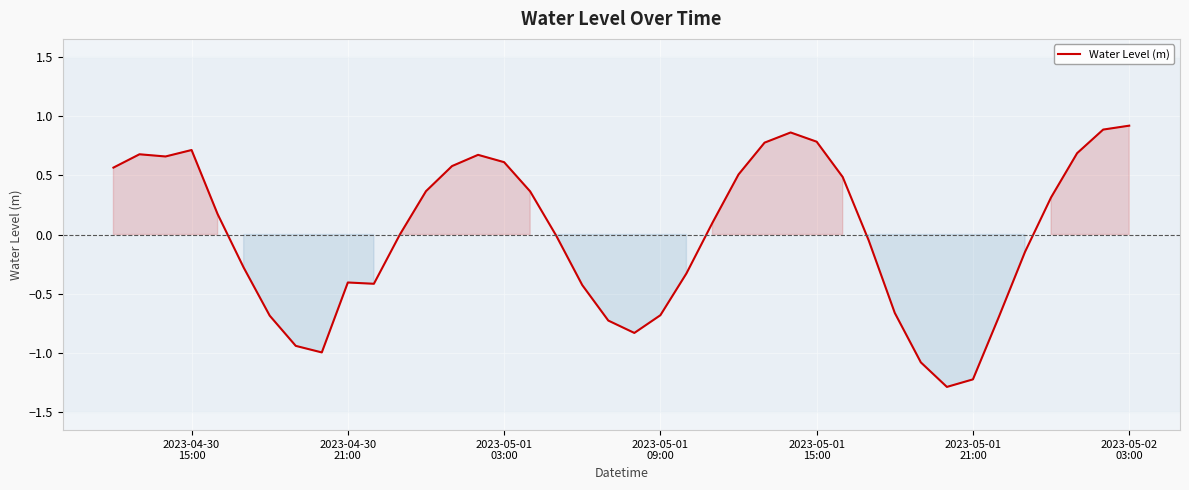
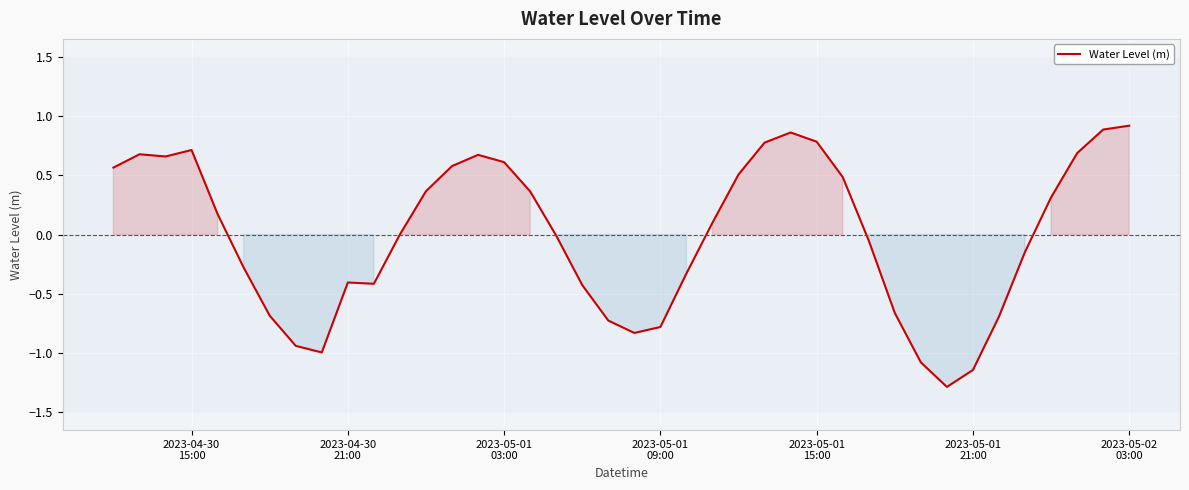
2023-05-01 09:00: -0.68 -> -0.78
2023-05-01 21:00: -1.22 -> -1.14
